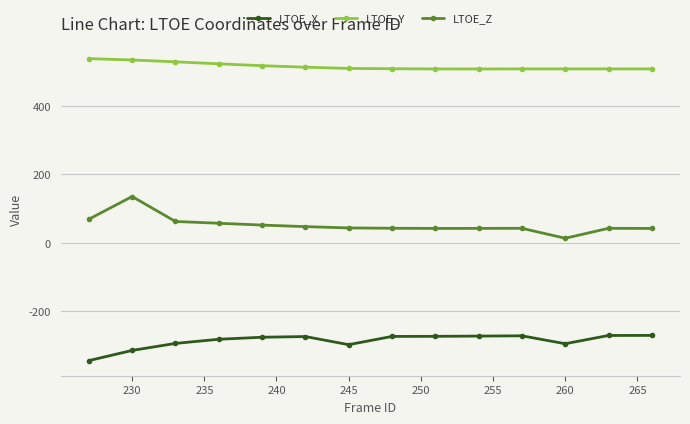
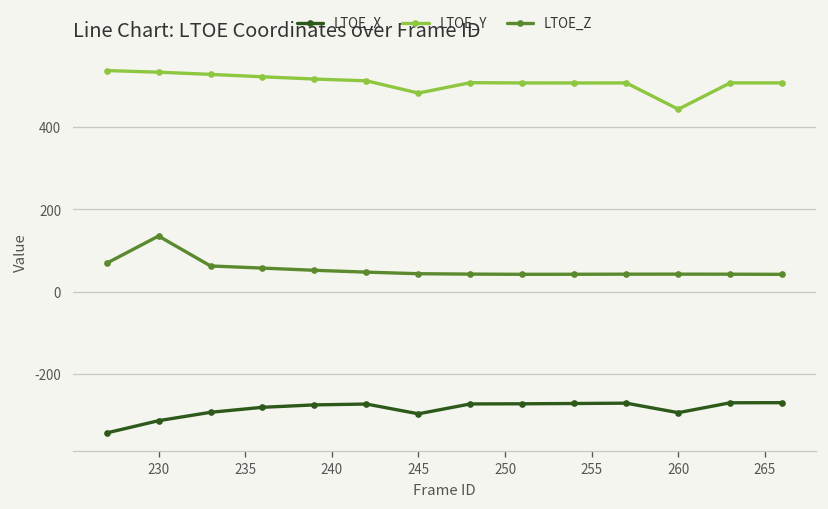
LTOE_Y, 245: 510 -> 480
LTOE_Y, 260: 510 -> 440
LTOE_Z, 260: 10 -> 40
